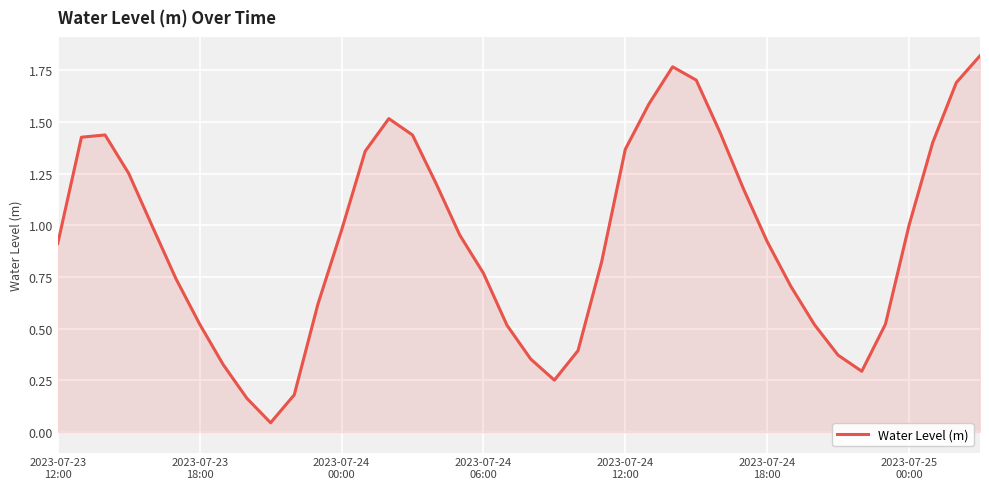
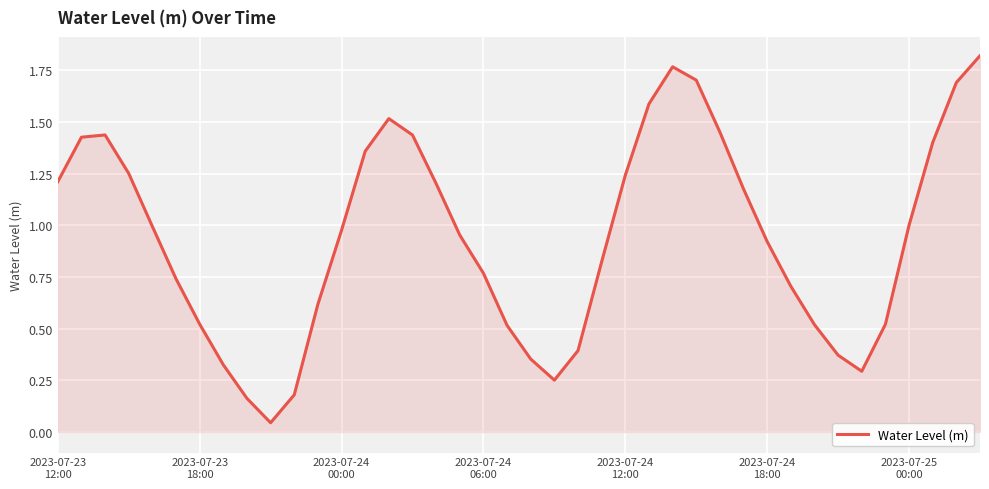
2023-07-23 12:00: 0.91 -> 1.21
2023-07-24 12:00: 1.37 -> 1.24
